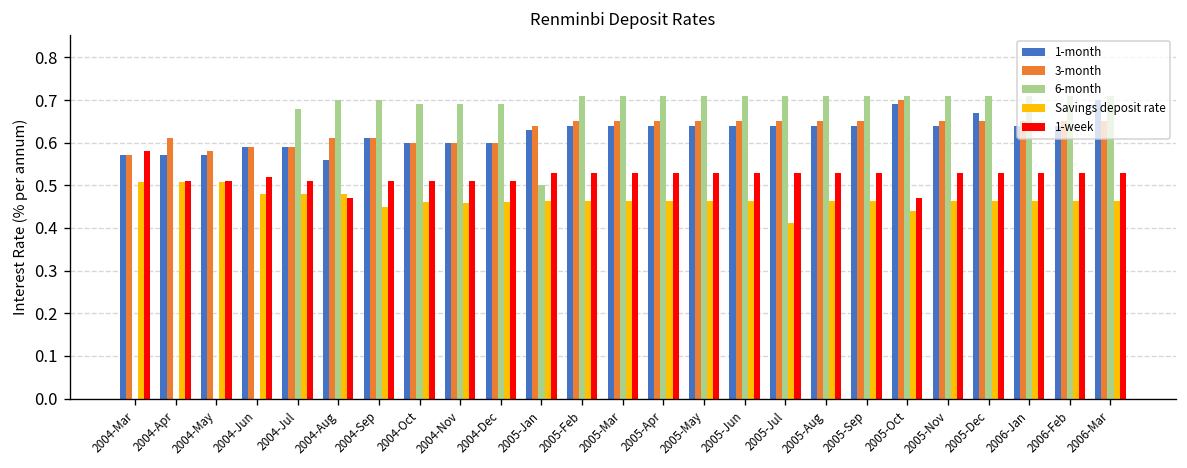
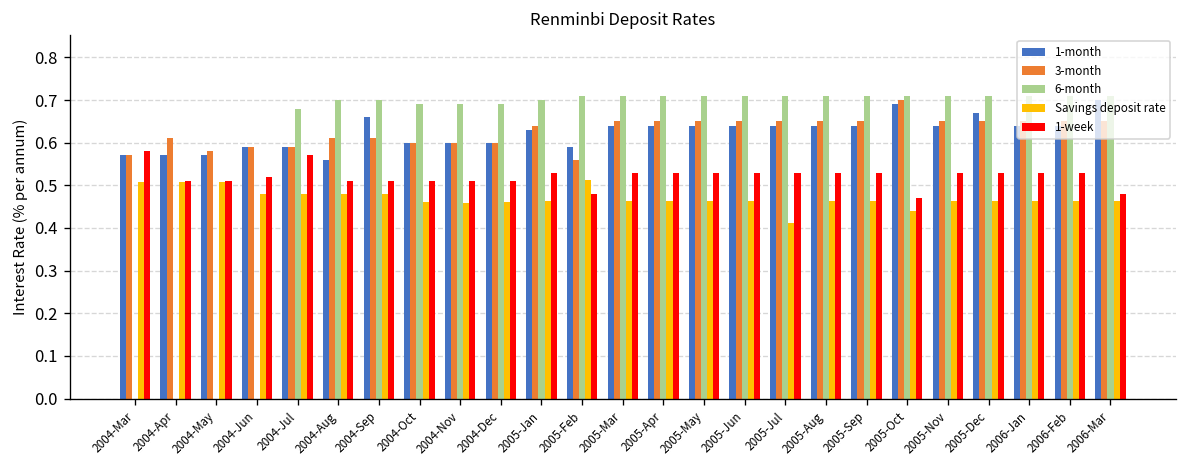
1-week, 2004-Jul: 0.51 -> 0.57
1-week, 2004-Aug: 0.47 -> 0.51
1-month, 2004-Sep: 0.61 -> 0.66
Savings deposit rate, 2004-Sep: 0.45 -> 0.48
6-month, 2005-Jan: 0.5 -> 0.7
1-month, 2005-Feb: 0.64 -> 0.59
3-month, 2005-Feb: 0.65 -> 0.56
Savings deposit rate, 2005-Feb: 0.46 -> 0.51
1-week, 2005-Feb: 0.53 -> 0.48
1-week, 2006-Mar: 0.53 -> 0.48
